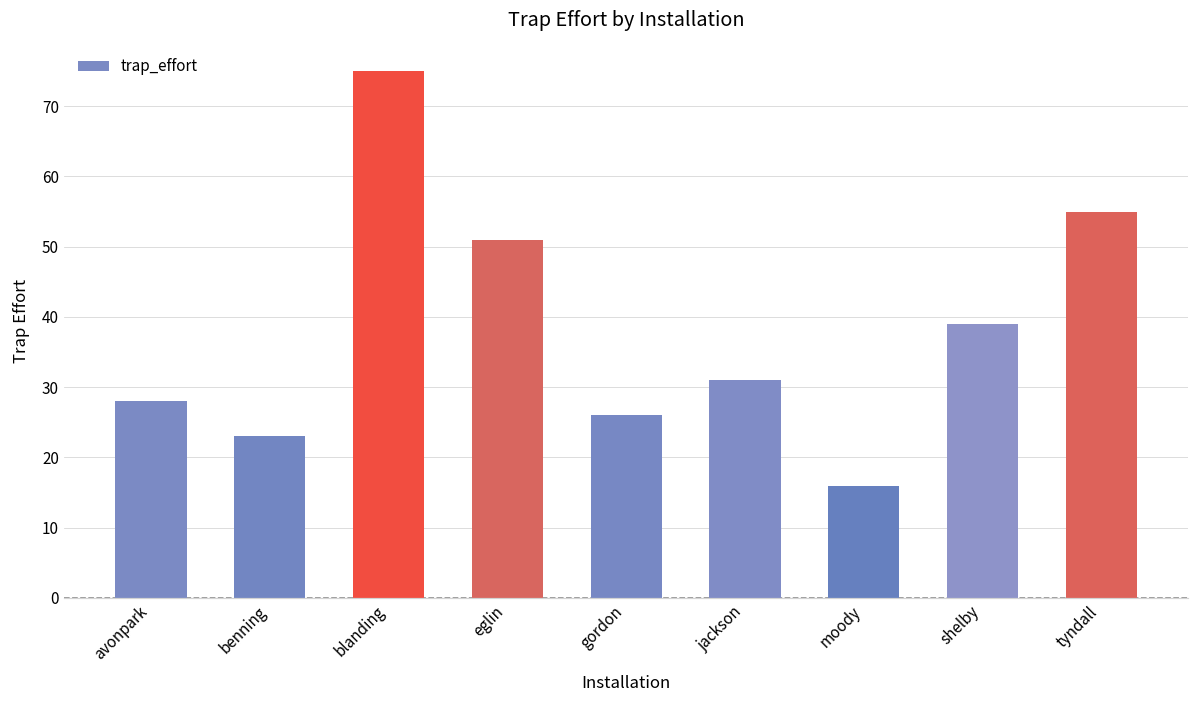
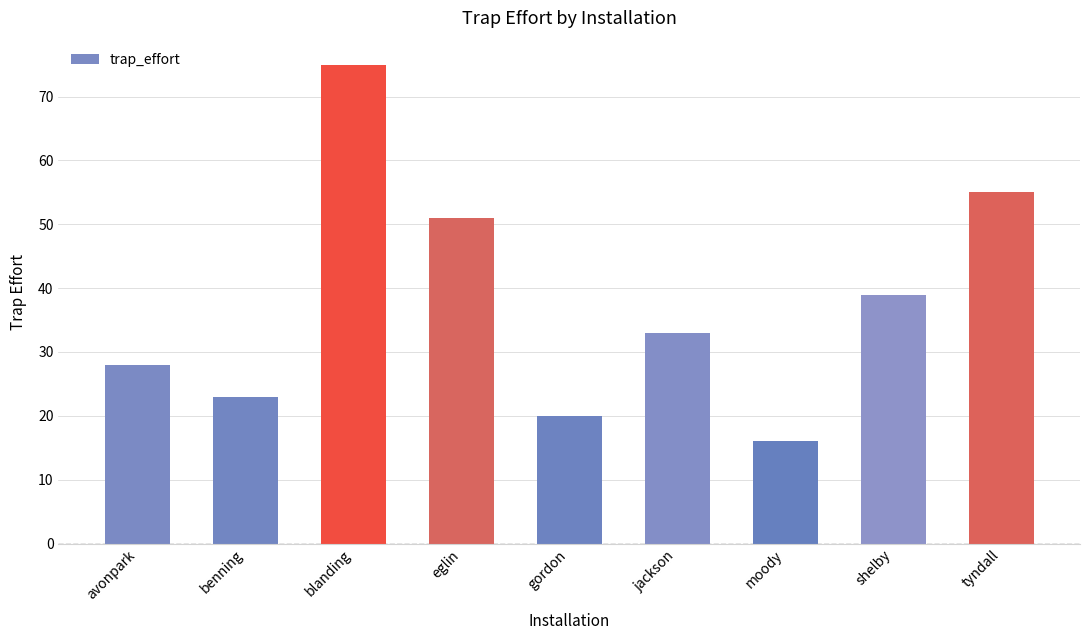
gordon: 26 -> 20
jackson: 31 -> 33
